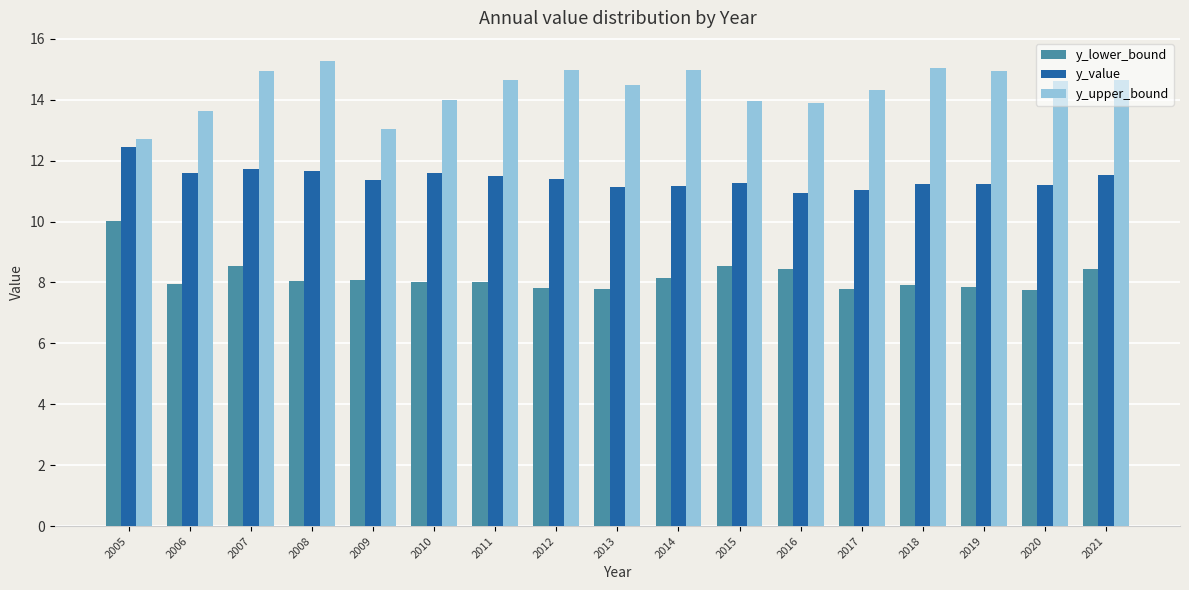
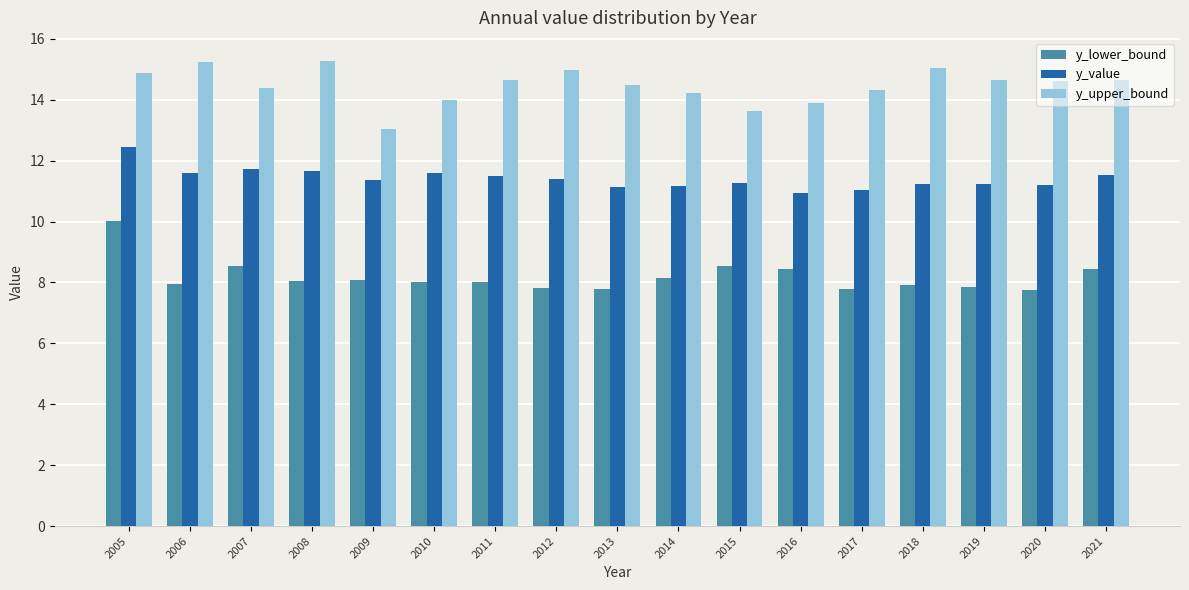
y_upper_bound, 2005: 12.7 -> 14.9
y_upper_bound, 2006: 13.6 -> 15.2
y_upper_bound, 2007: 14.9 -> 14.4
y_upper_bound, 2014: 15.0 -> 14.2
y_upper_bound, 2015: 14.0 -> 13.6
y_upper_bound, 2019: 14.9 -> 14.7
